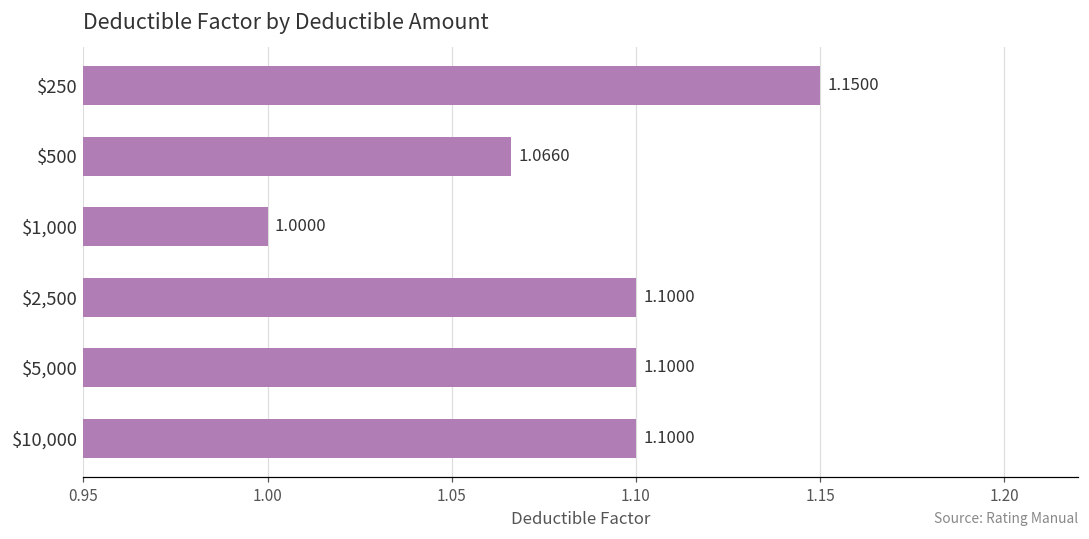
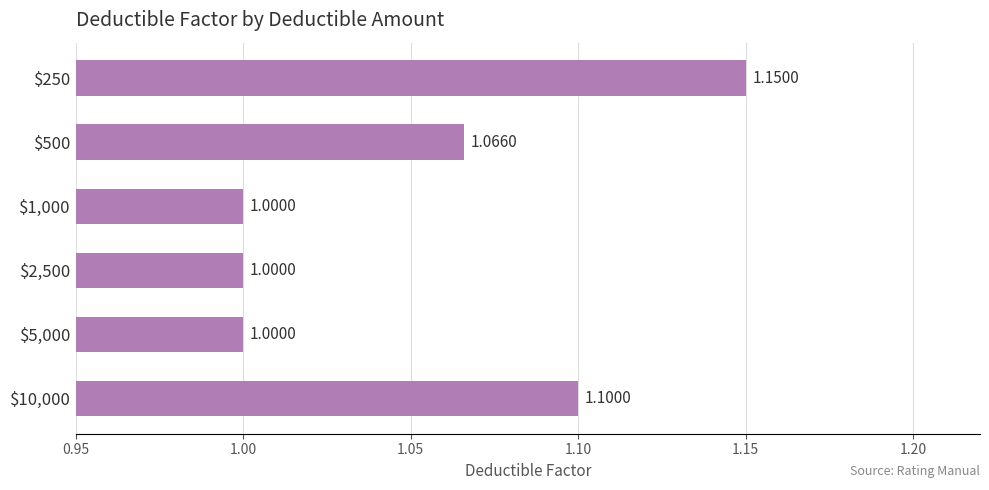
$2,500: 1.1000 -> 1.0000
$5,000: 1.1000 -> 1.0000
